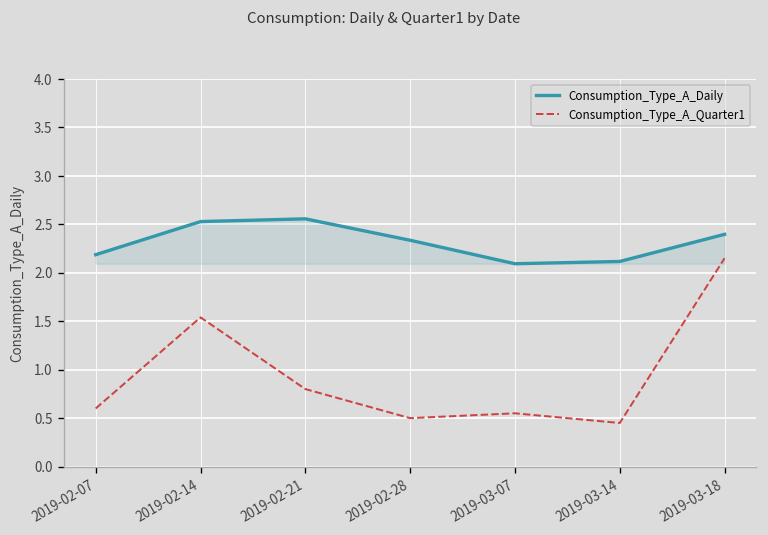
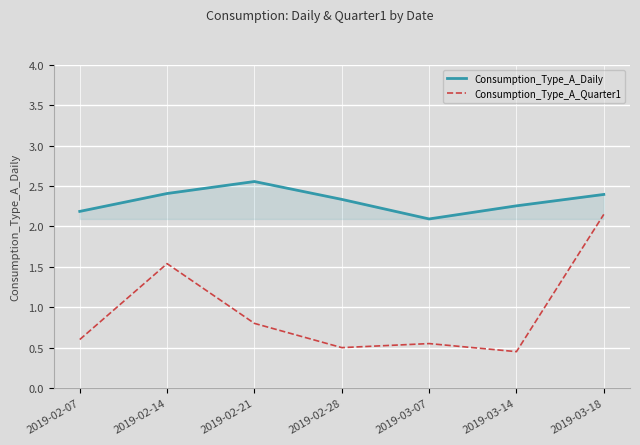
Consumption_Type_A_Daily, 2019-02-14: 2.5 -> 2.4
Consumption_Type_A_Daily, 2019-03-14: 2.1 -> 2.3
